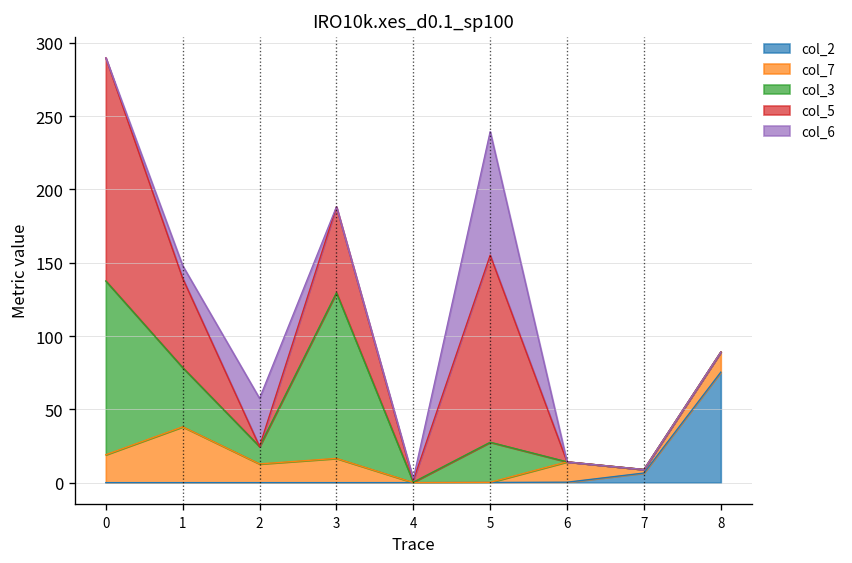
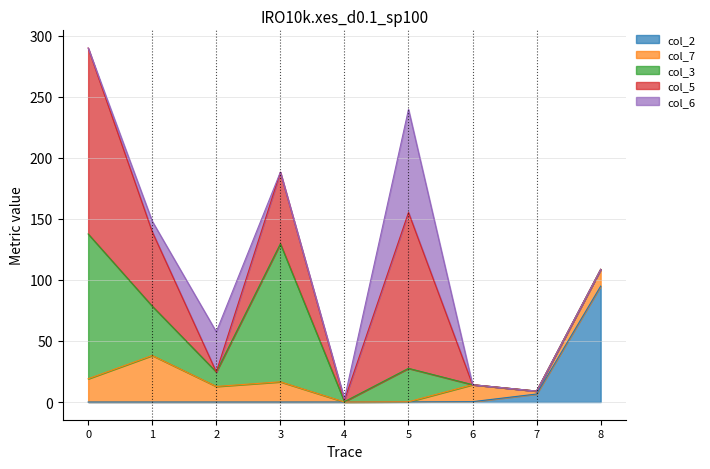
col_2, 8: 75 -> 95
